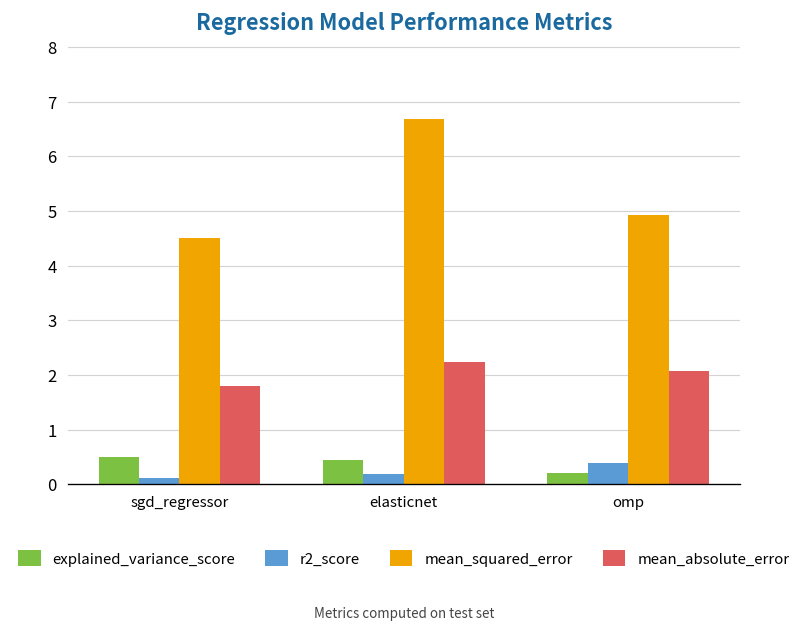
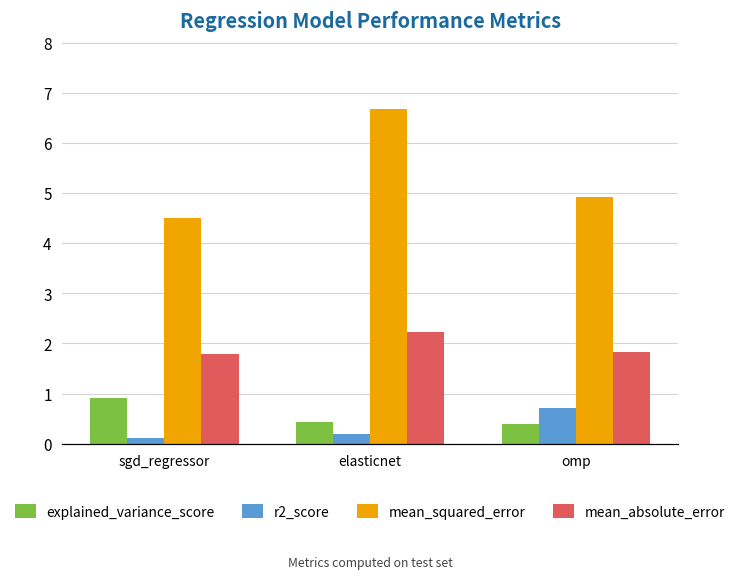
explained_variance_score, sgd_regressor: 0.5 -> 0.9
explained_variance_score, omp: 0.2 -> 0.4
r2_score, omp: 0.4 -> 0.7
mean_absolute_error, omp: 2.1 -> 1.8
